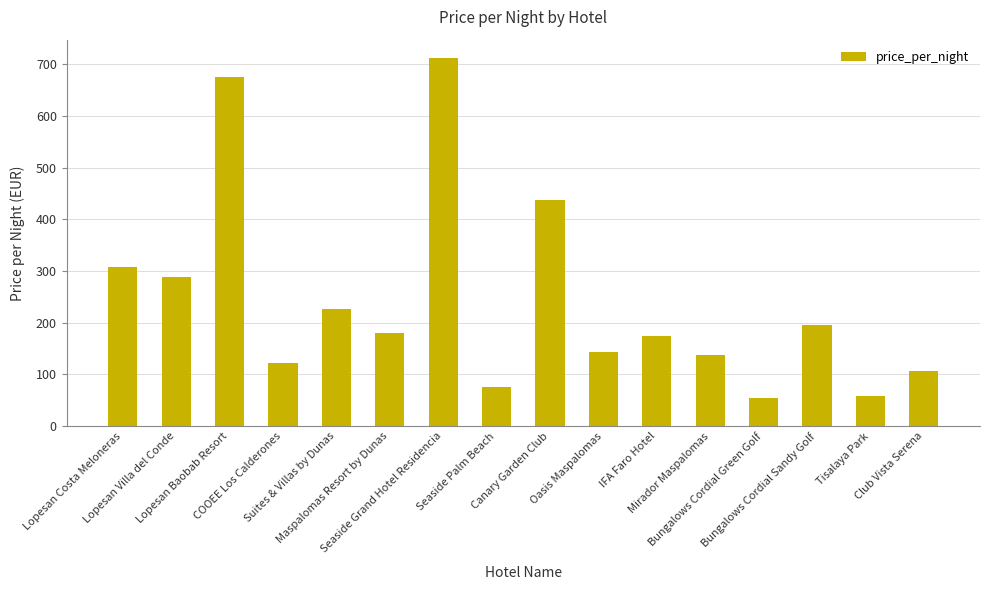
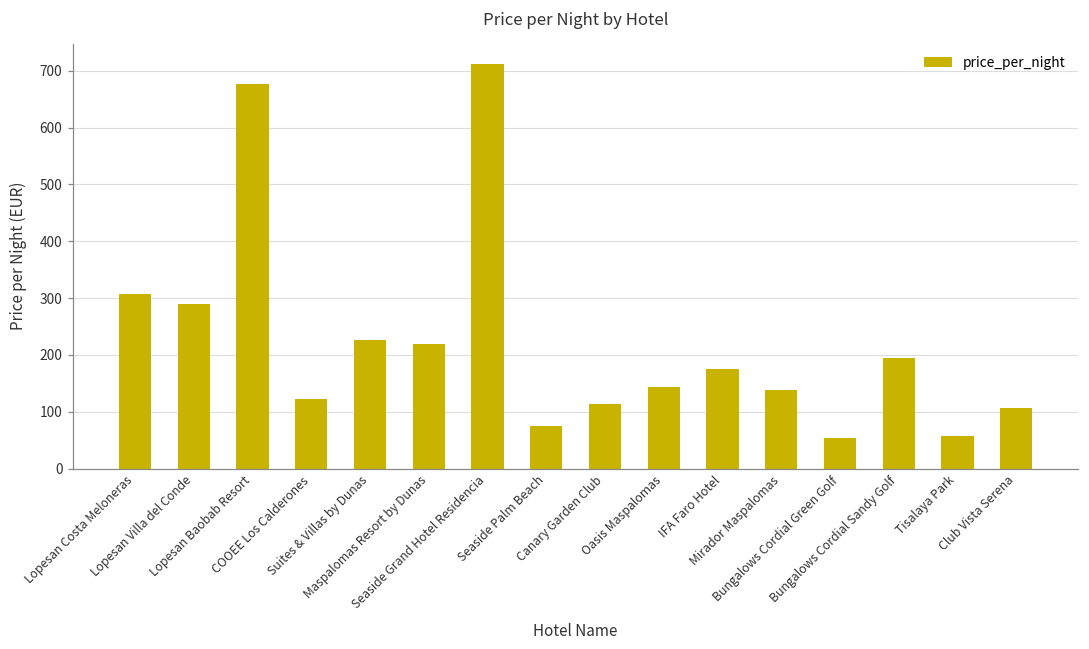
Maspalomas Resort by Dunas: 180 -> 220
Canary Garden Club: 440 -> 110
